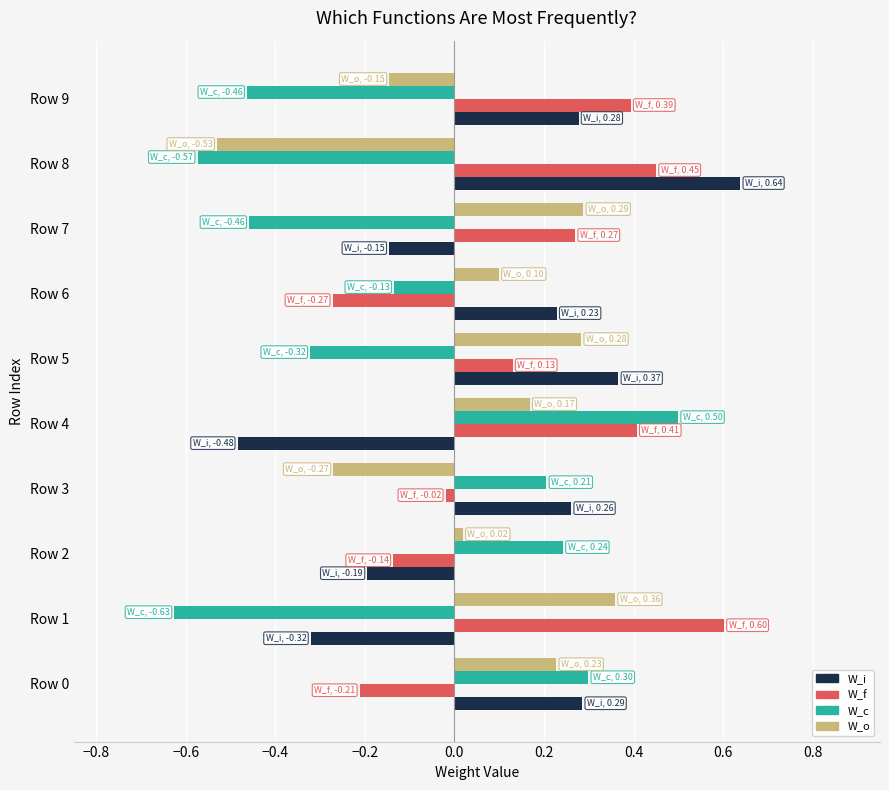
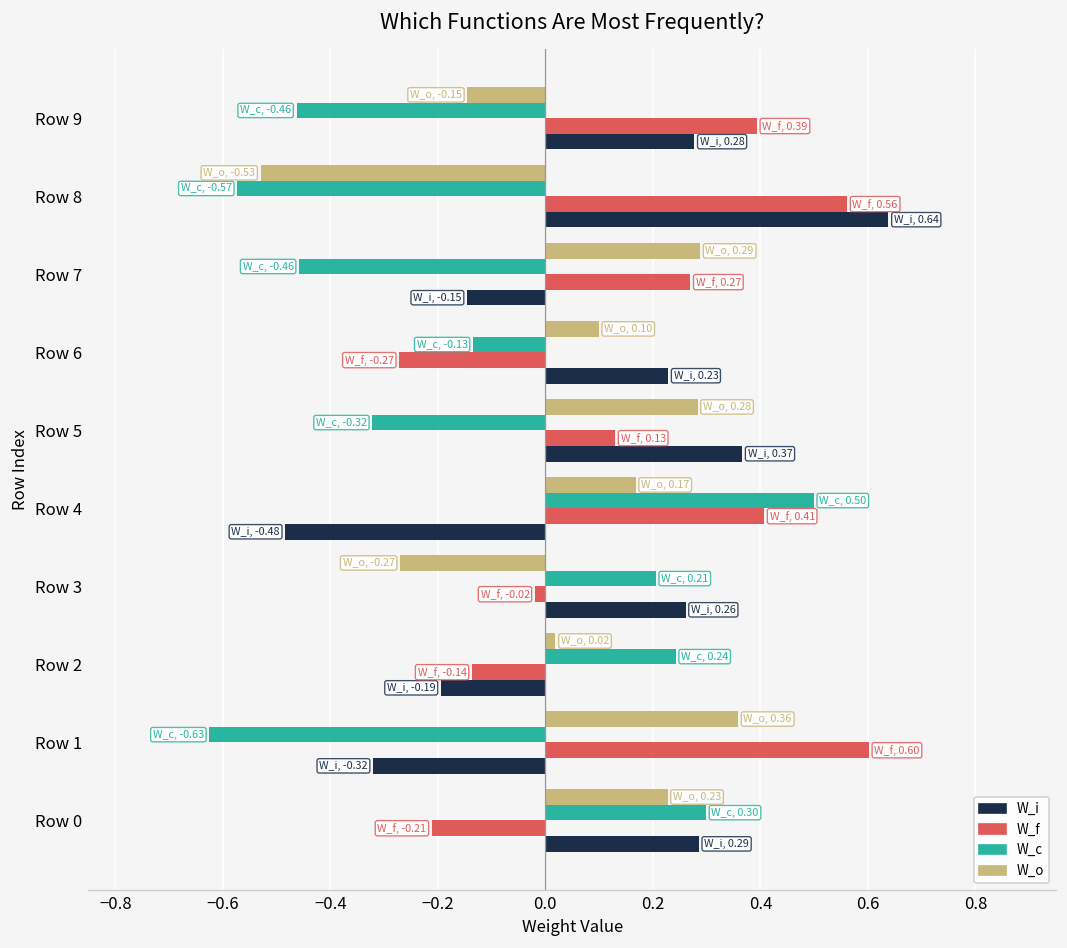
W_f, Row 8: 0.45 -> 0.56
